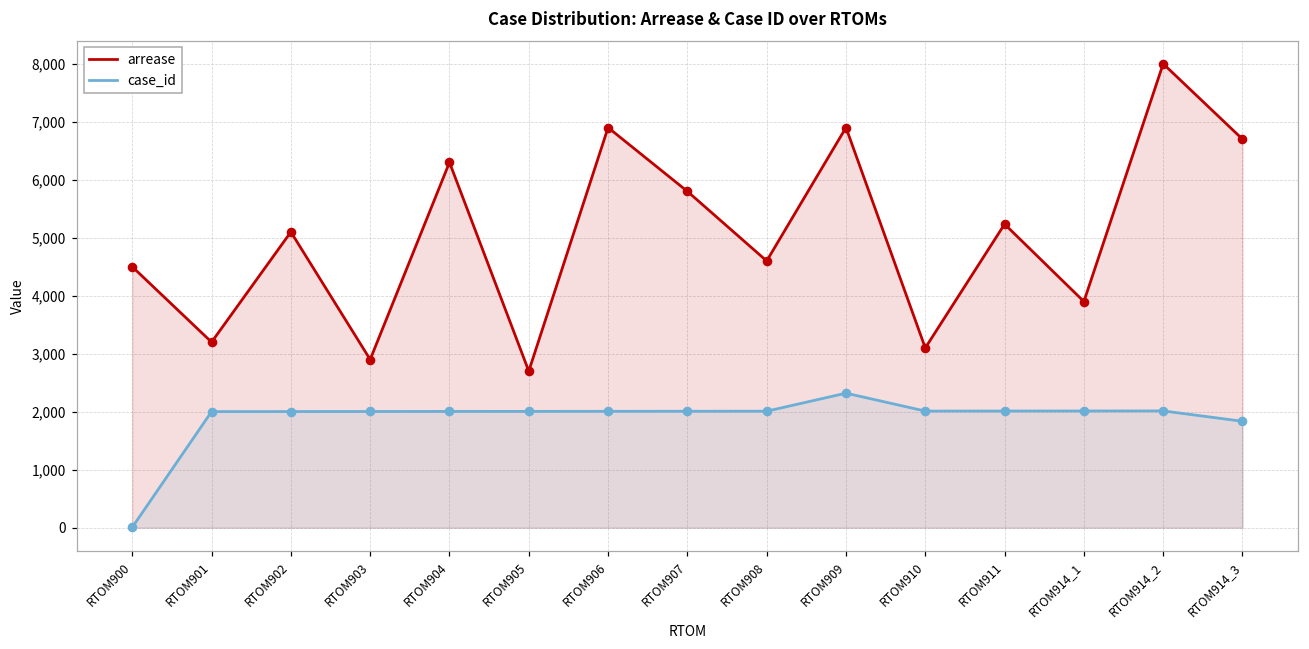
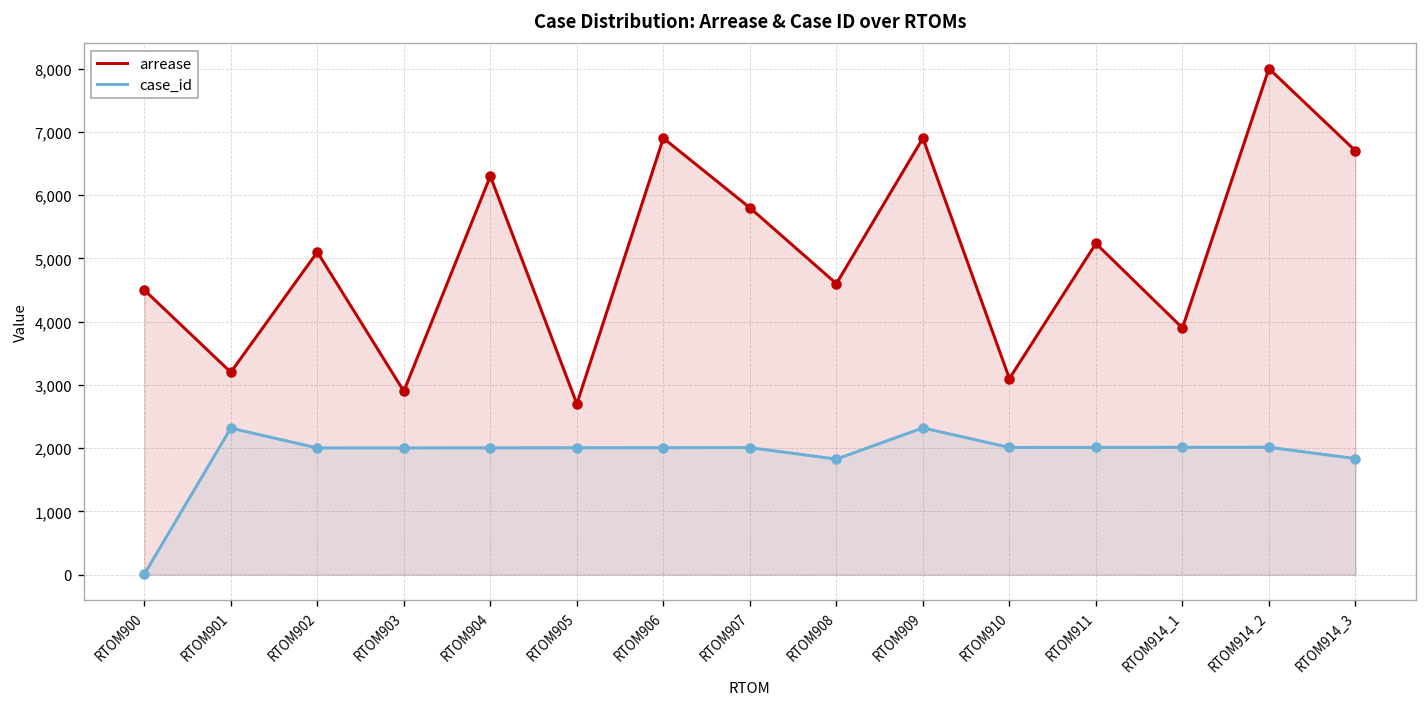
case_id, RTOM901: 2,000 -> 2,300
case_id, RTOM908: 2,000 -> 1,800
